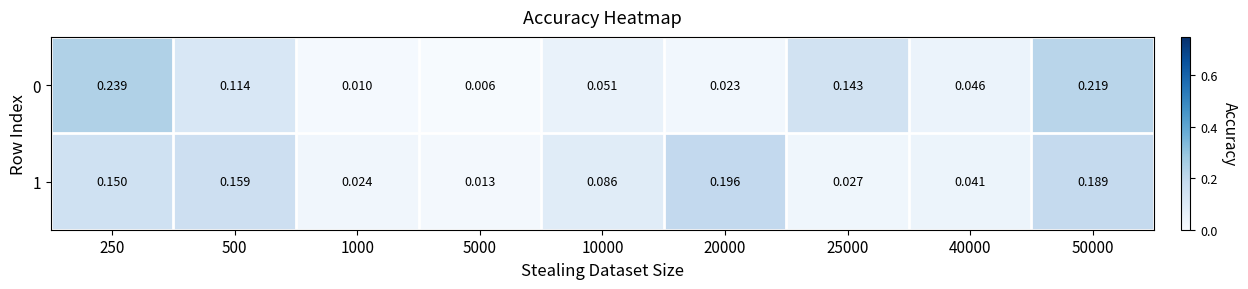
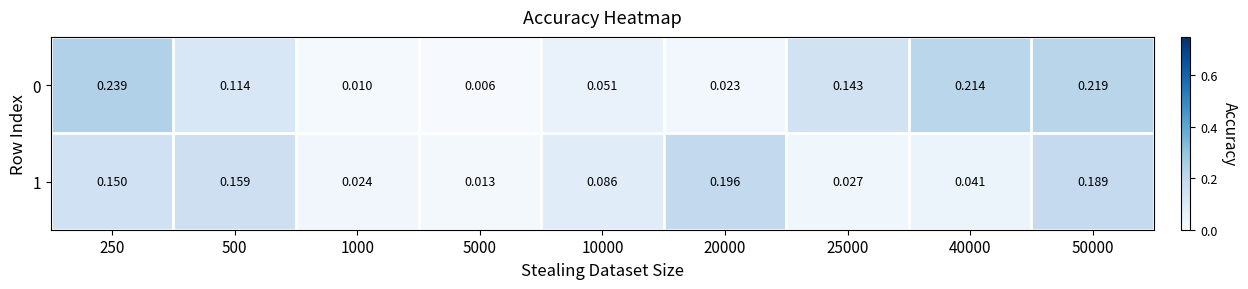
0, 40000: 0.046 -> 0.214
